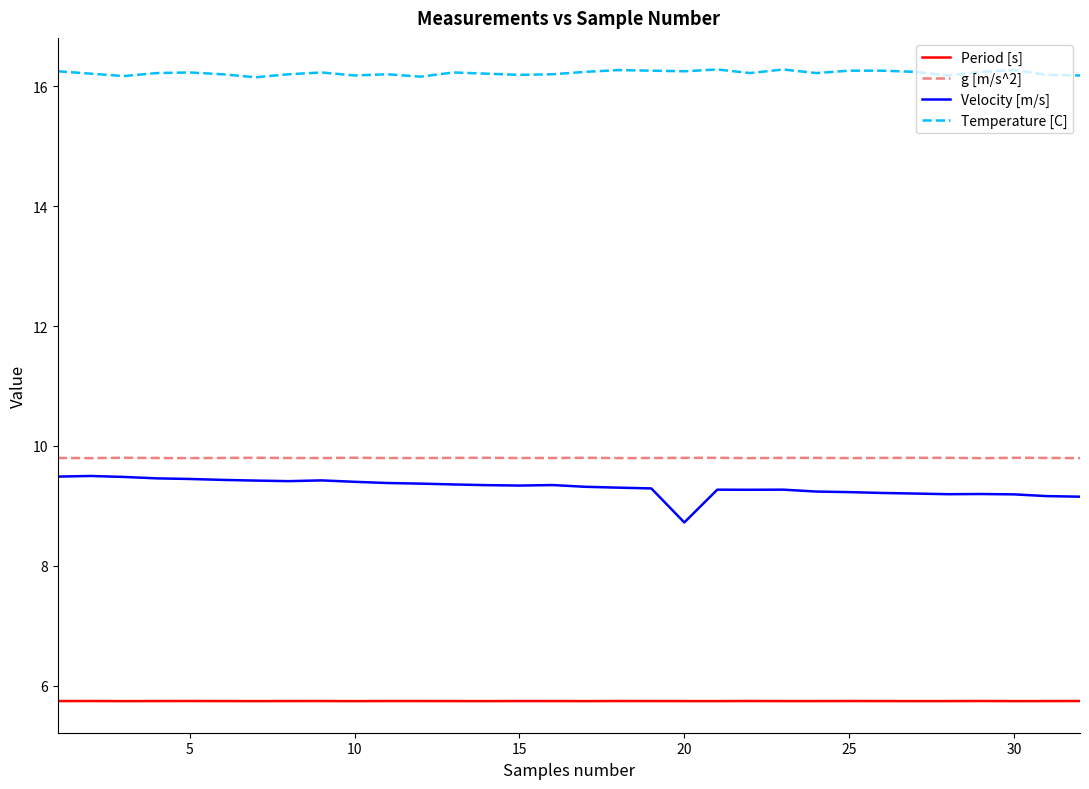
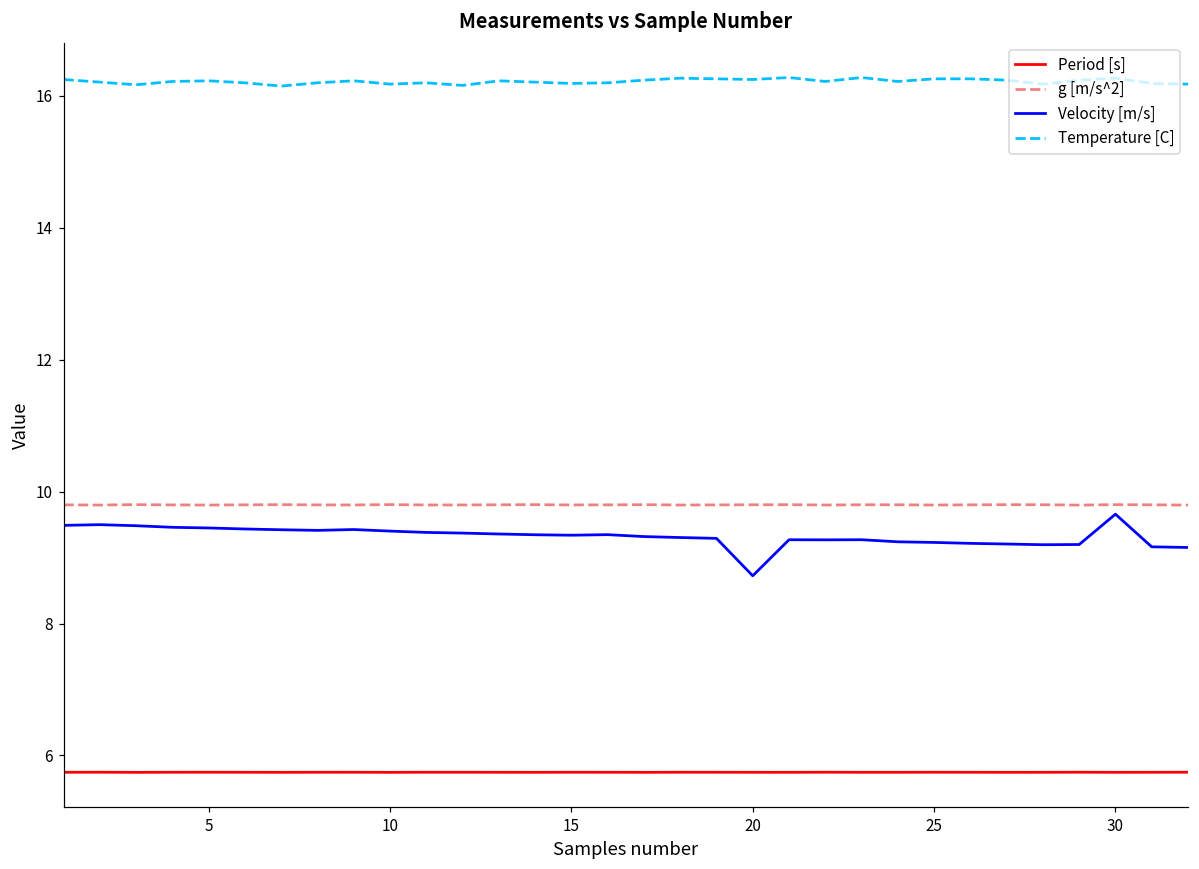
Velocity [m/s], 30: 9.2 -> 9.7
